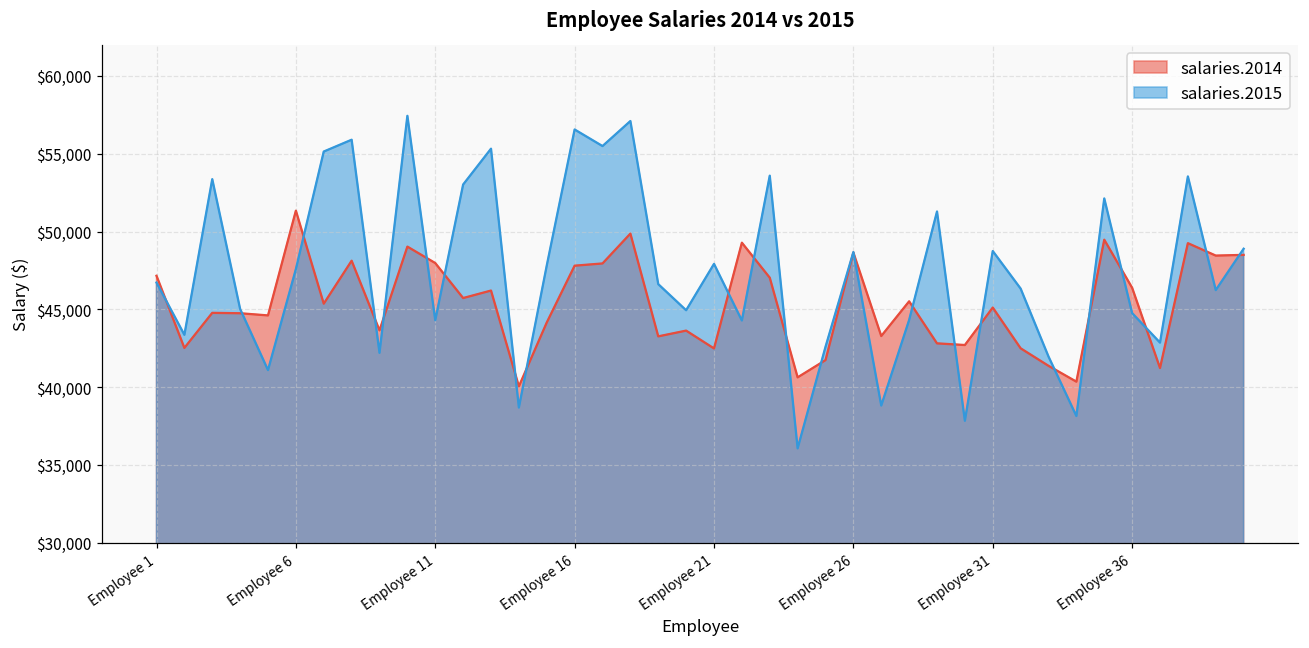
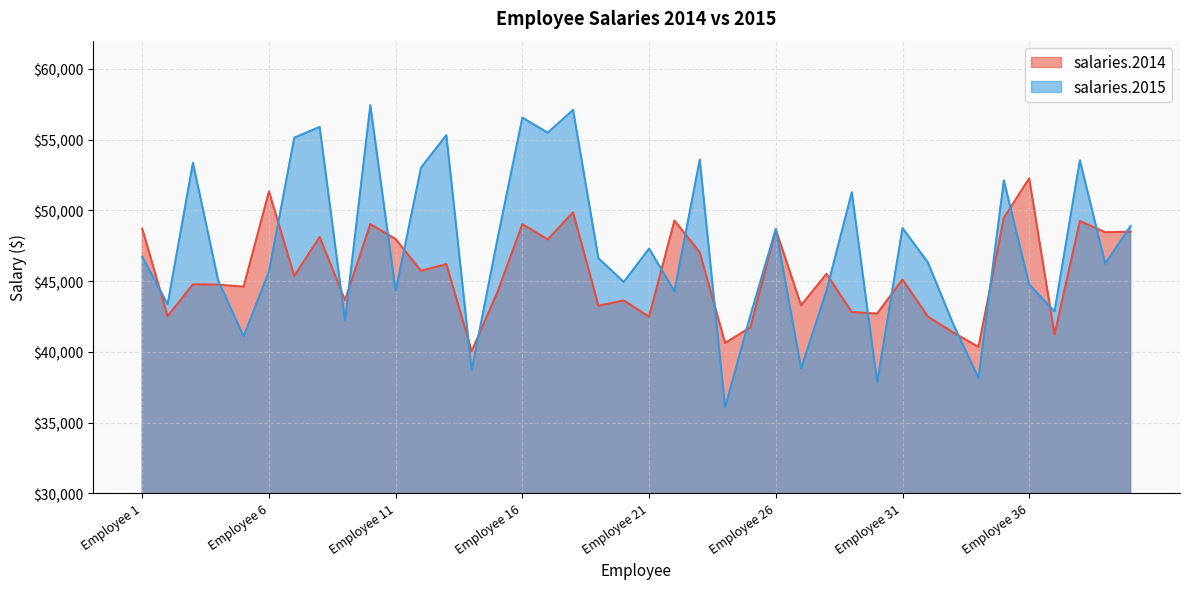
salaries.2014, Employee 1: $47,200 -> $48,700
salaries.2015, Employee 6: $47,600 -> $45,700
salaries.2014, Employee 16: $47,800 -> $49,000
salaries.2015, Employee 21: $47,900 -> $47,300
salaries.2014, Employee 36: $46,400 -> $52,300
